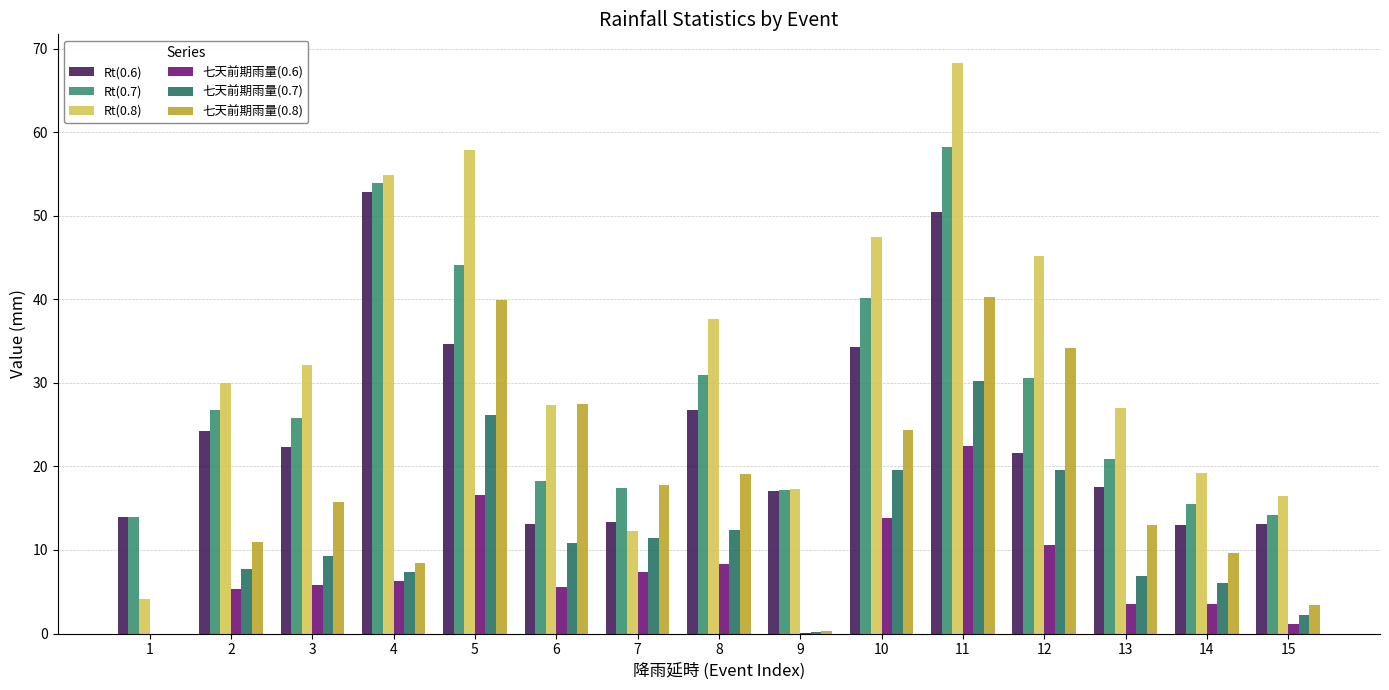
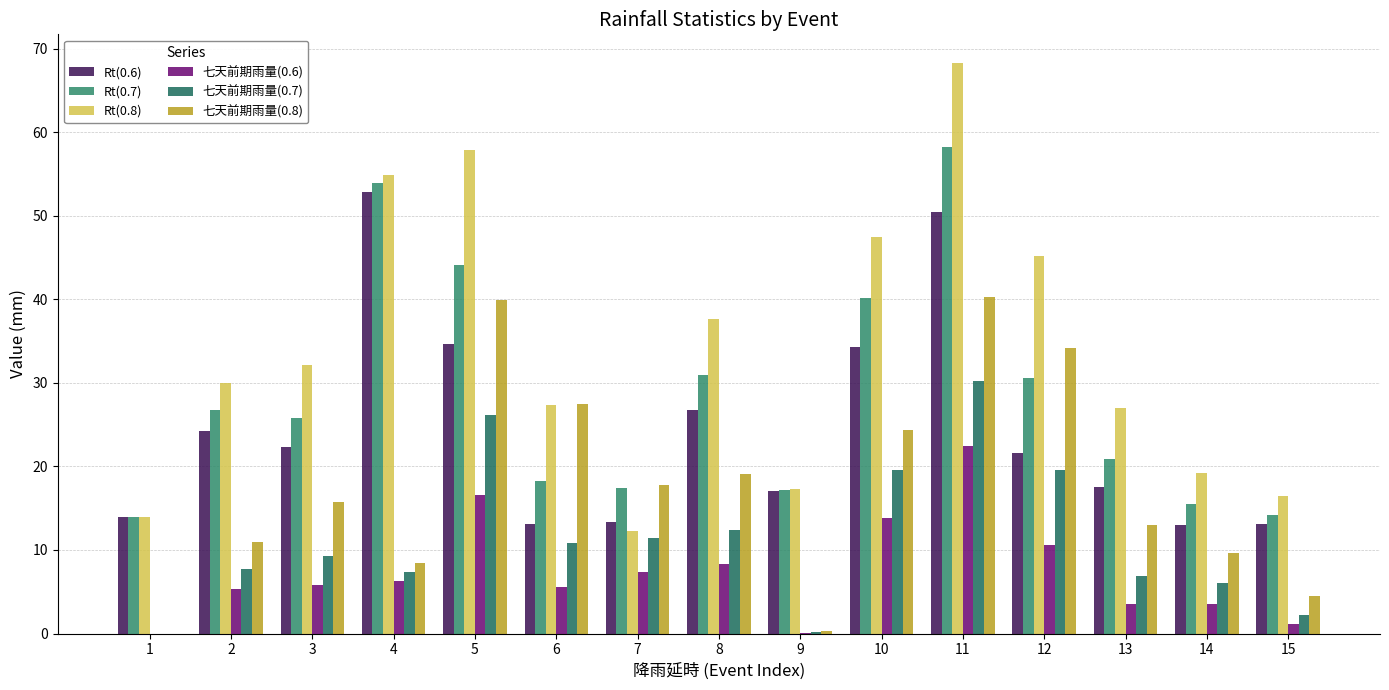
Rt(0.8), 1: 4 -> 14
七天前期雨量(0.8), 15: 3 -> 5
